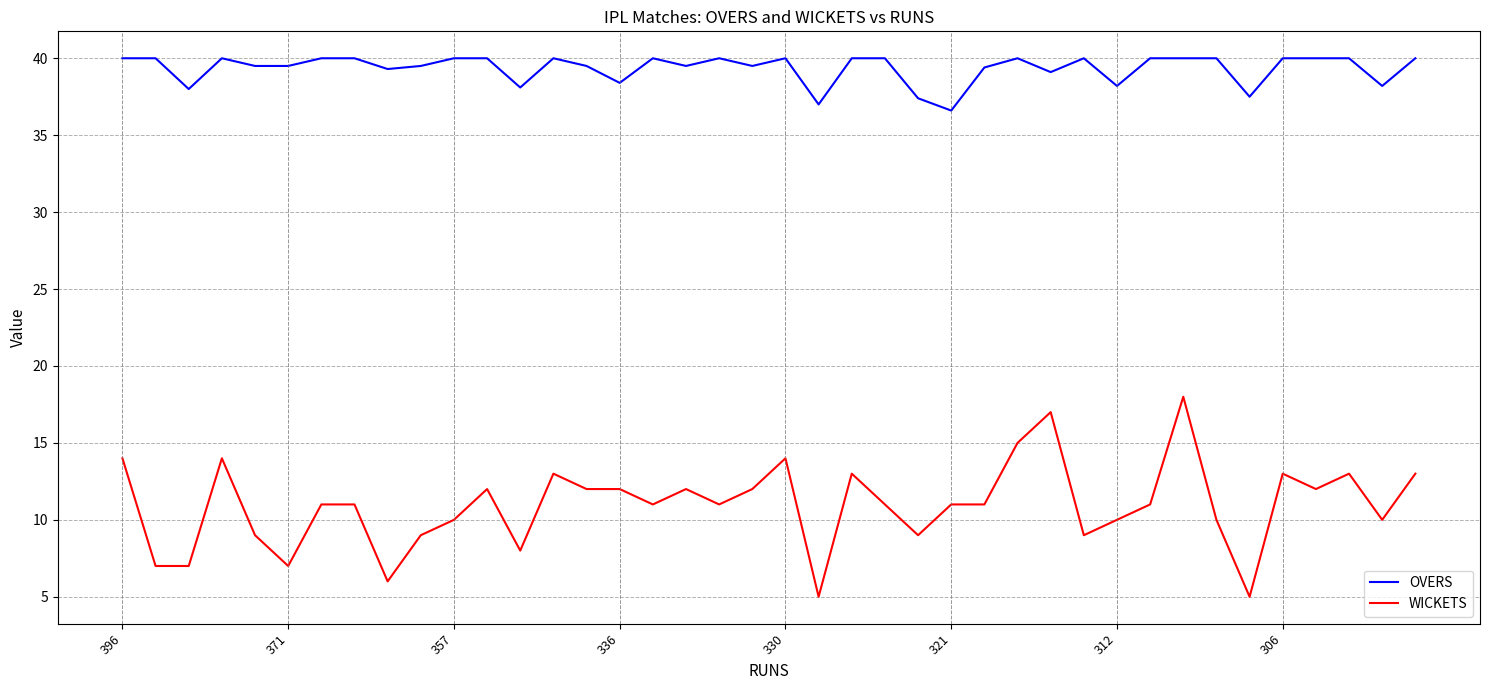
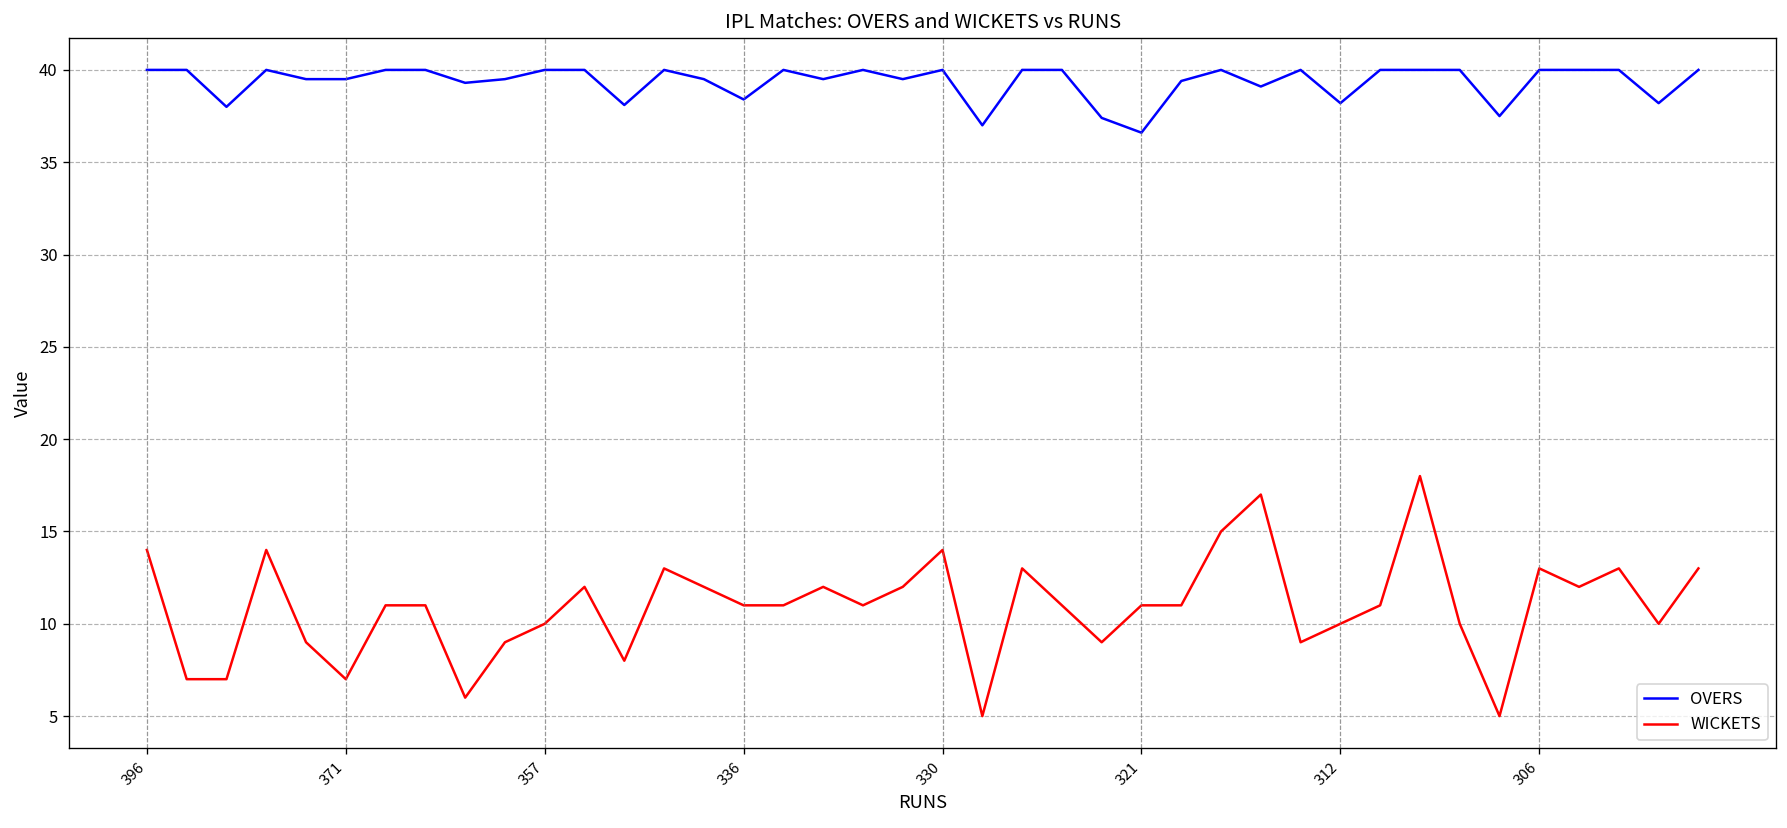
WICKETS, 336: 12 -> 11
